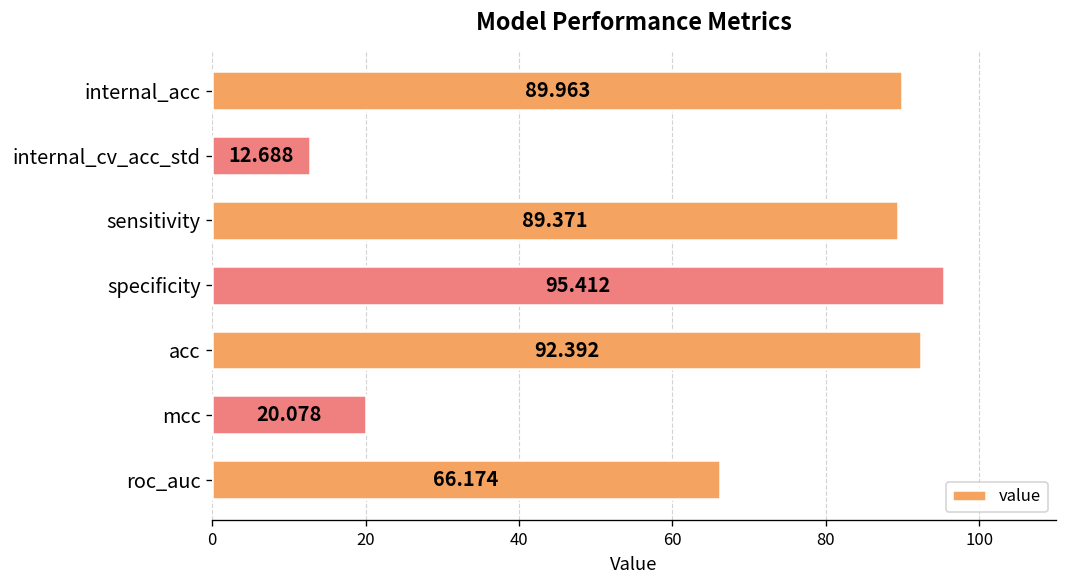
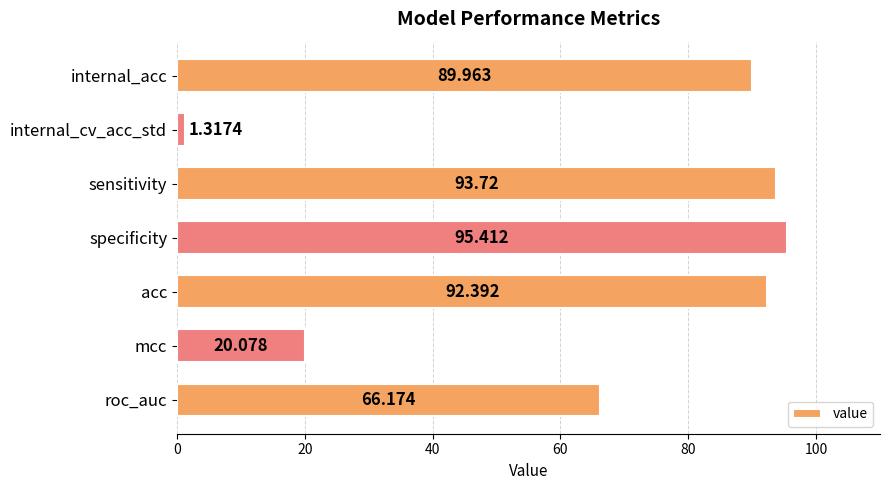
internal_cv_acc_std: 12.688 -> 1.3174
sensitivity: 89.371 -> 93.72
